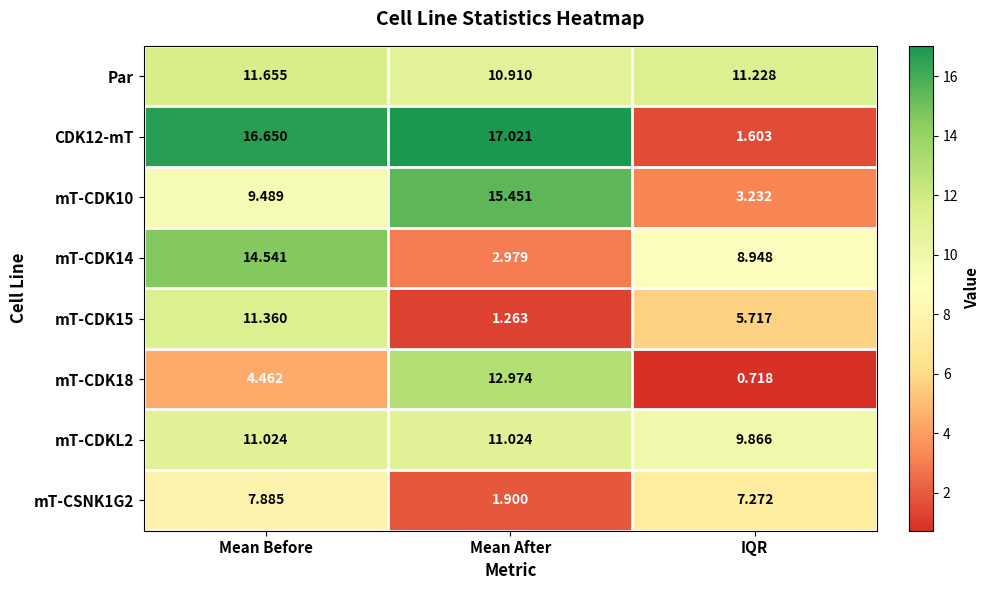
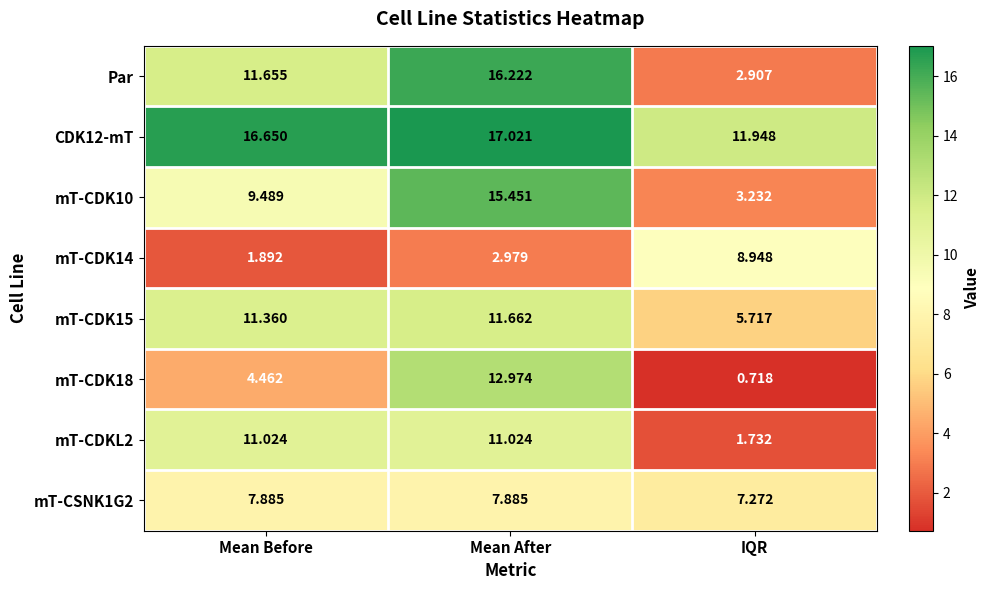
Par, Mean After: 10.910 -> 16.222
Par, IQR: 11.228 -> 2.907
CDK12-mT, IQR: 1.603 -> 11.948
mT-CDK14, Mean Before: 14.541 -> 1.892
mT-CDK15, Mean After: 1.263 -> 11.662
mT-CDKL2, IQR: 9.866 -> 1.732
mT-CSNK1G2, Mean After: 1.900 -> 7.885
